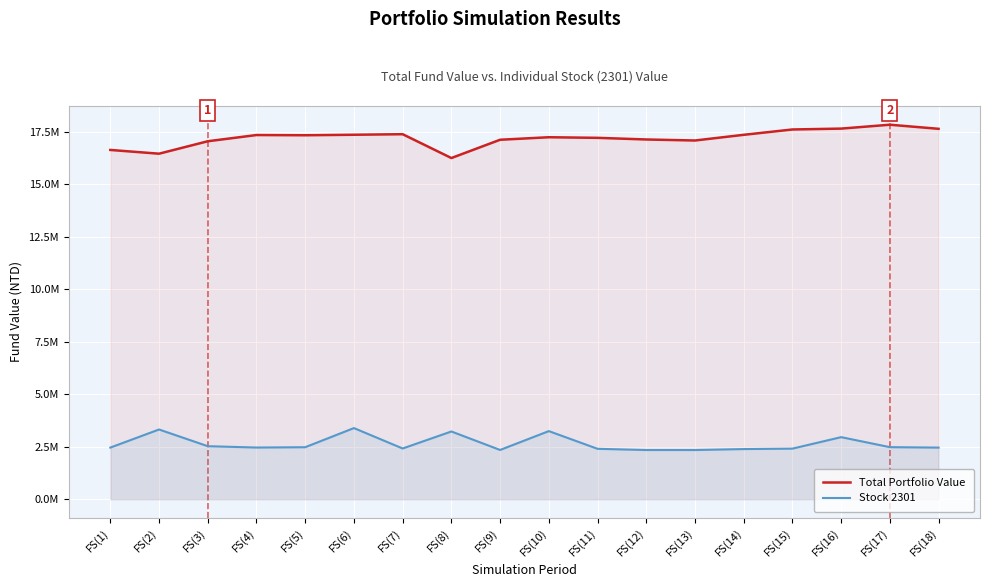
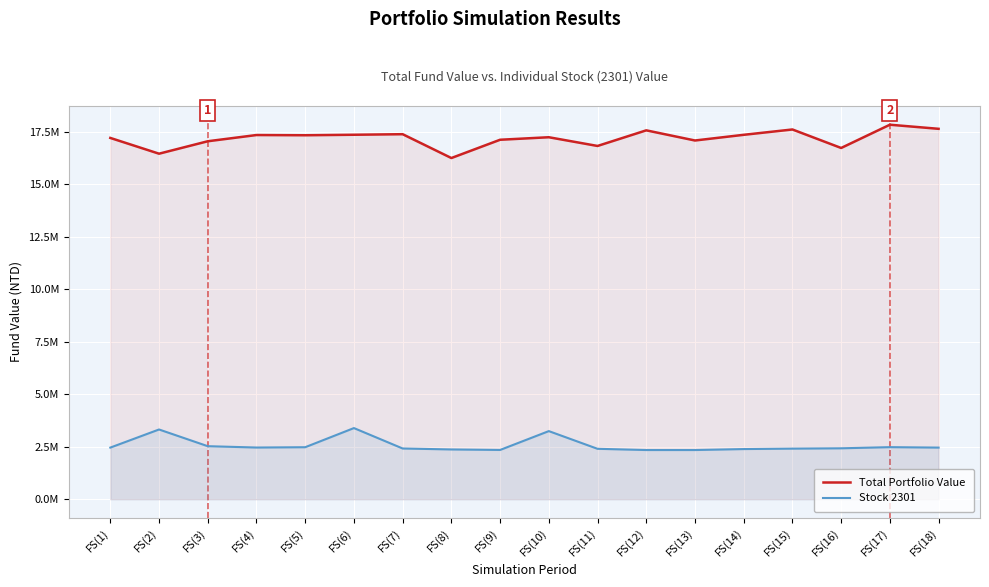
Total Portfolio Value, FS(1): 16600000 -> 17200000
Stock 2301, FS(8): 3200000 -> 2400000
Total Portfolio Value, FS(11): 17200000 -> 16800000
Total Portfolio Value, FS(12): 17100000 -> 17600000
Total Portfolio Value, FS(16): 17700000 -> 16700000
Stock 2301, FS(16): 3000000 -> 2400000
